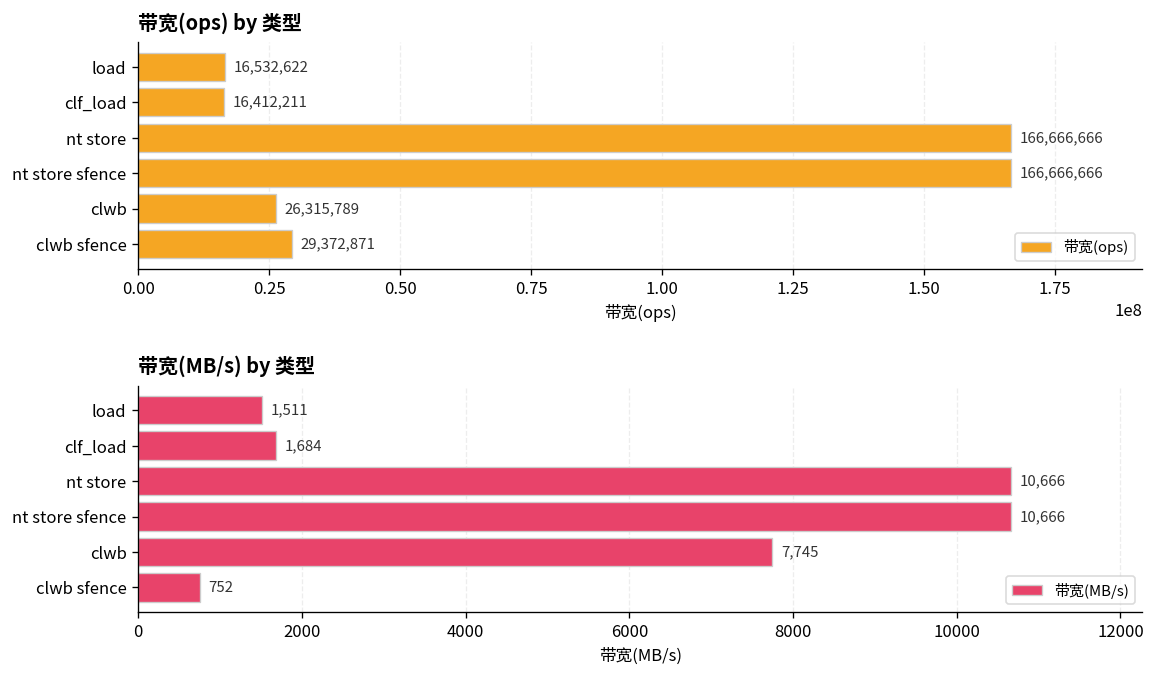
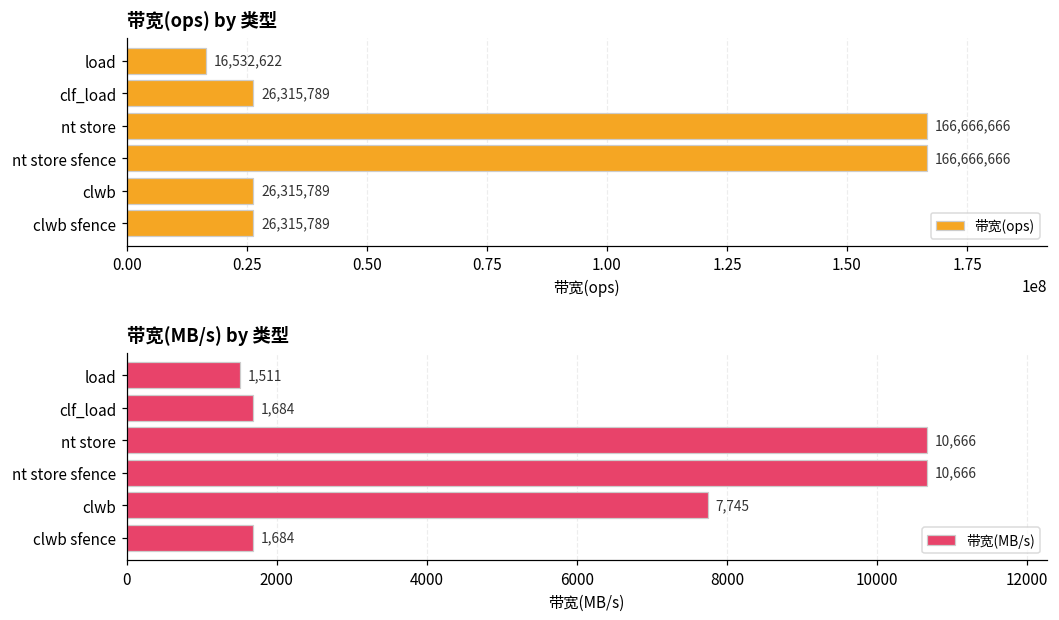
带宽(ops) by 类型, clf_load: 16,412,211 -> 26,315,789
带宽(ops) by 类型, clwb sfence: 29,372,871 -> 26,315,789
带宽(MB/s) by 类型, clwb sfence: 752 -> 1,684
